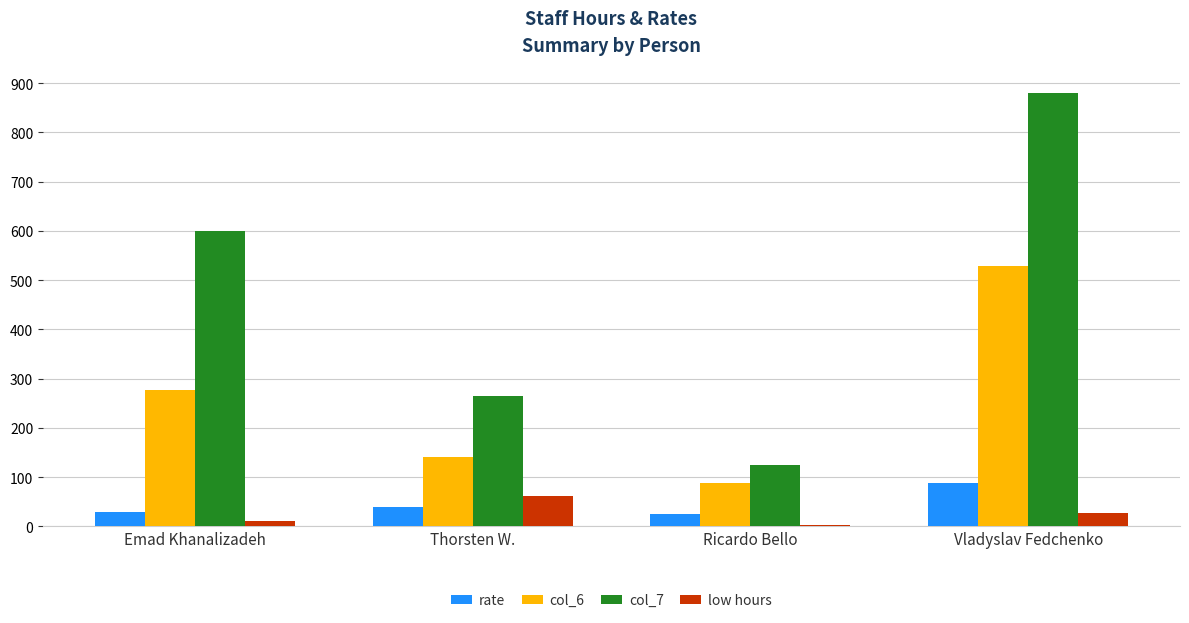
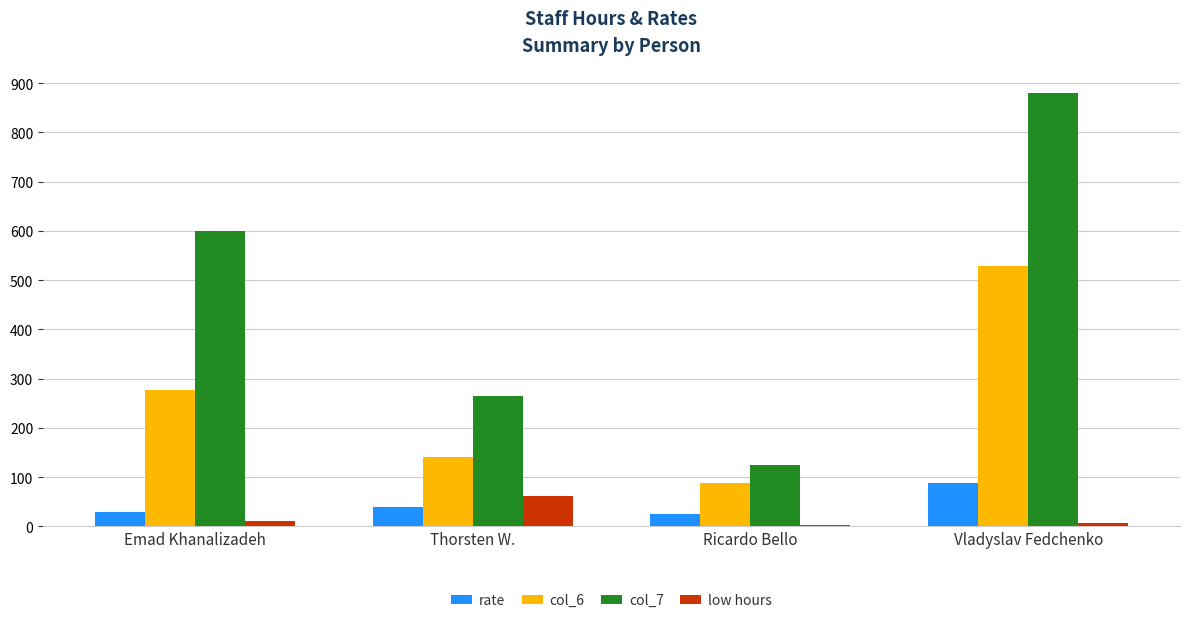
low hours, Vladyslav Fedchenko: 30 -> 10
